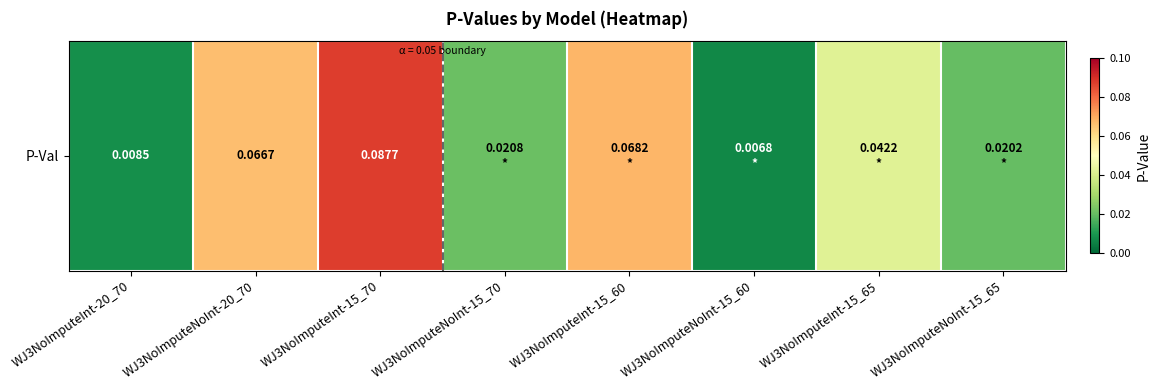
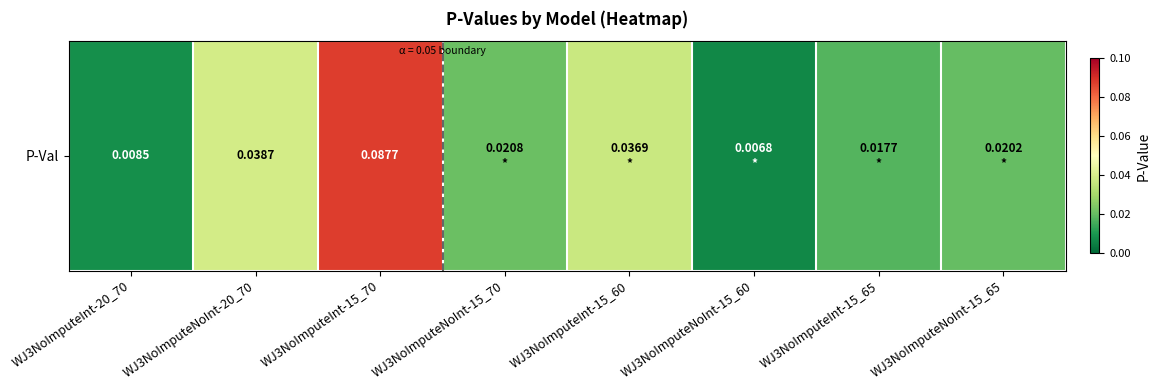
P-Val, WJ3NoImputeNoInt-20_70: 0.0667 -> 0.0387
P-Val, WJ3NoImputeInt-15_60: 0.0682 -> 0.0369
P-Val, WJ3NoImputeInt-15_65: 0.0422 -> 0.0177
